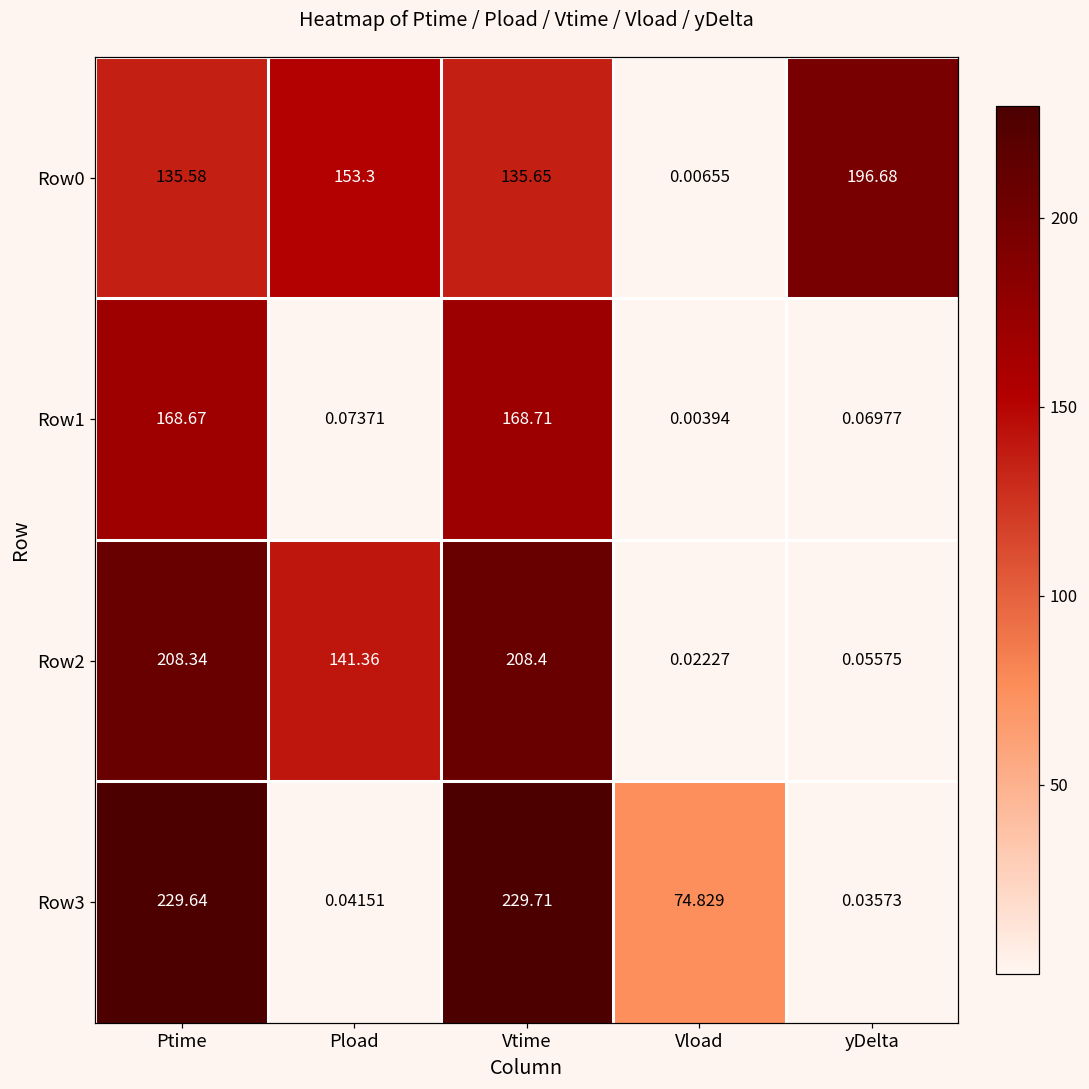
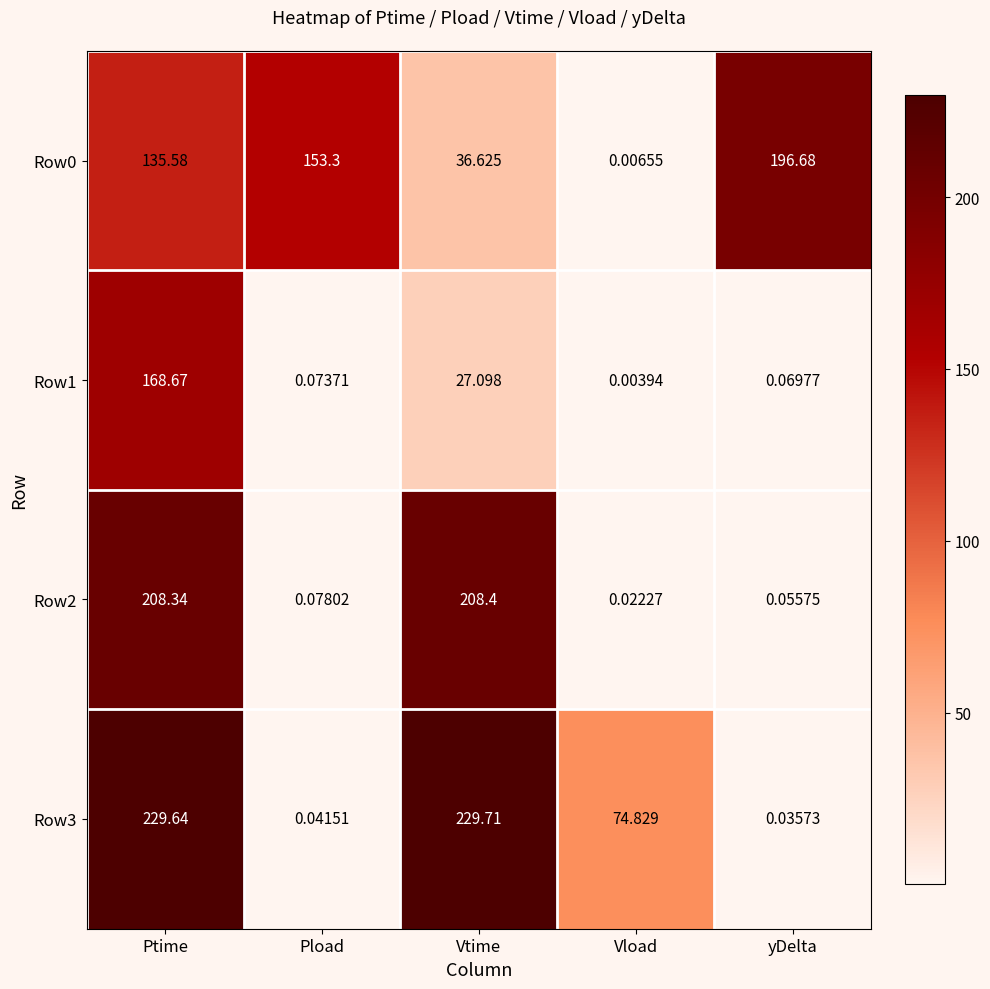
Row0, Vtime: 135.65 -> 36.625
Row1, Vtime: 168.71 -> 27.098
Row2, Pload: 141.36 -> 0.07802
